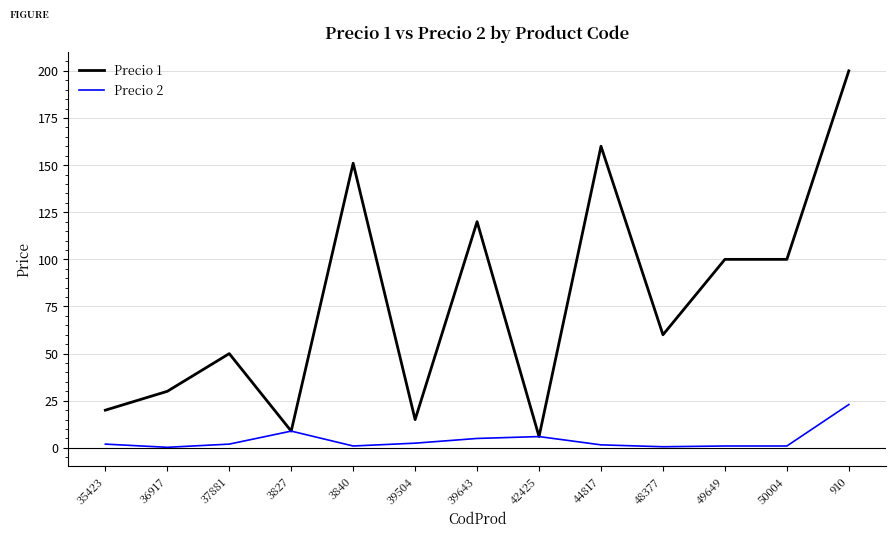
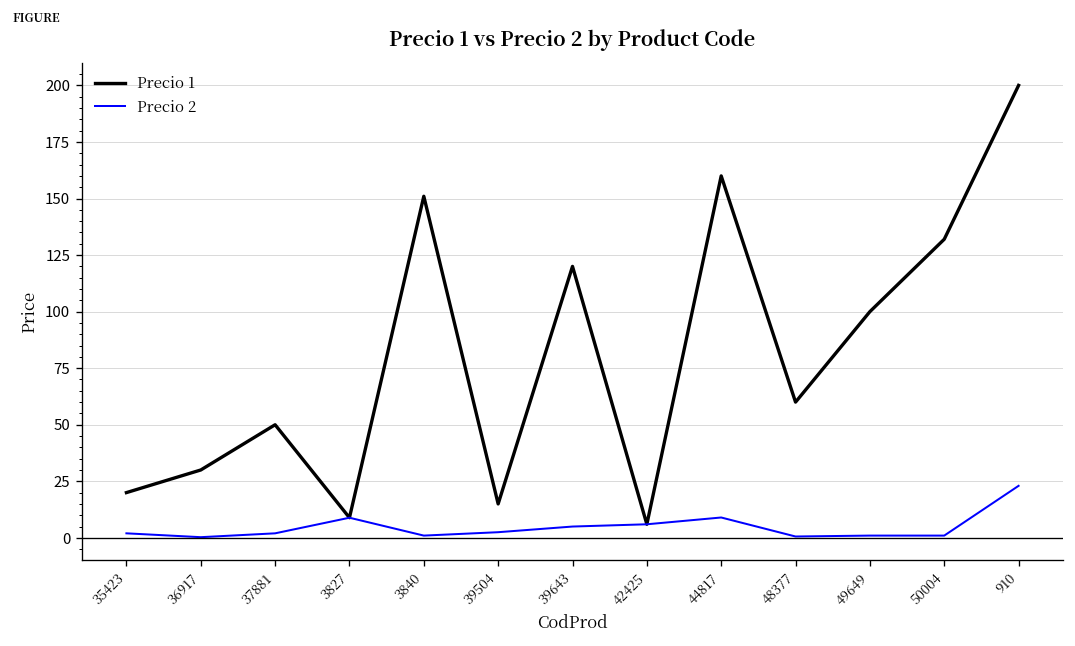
Precio 2, 44817: 2 -> 9
Precio 1, 50004: 100 -> 132
